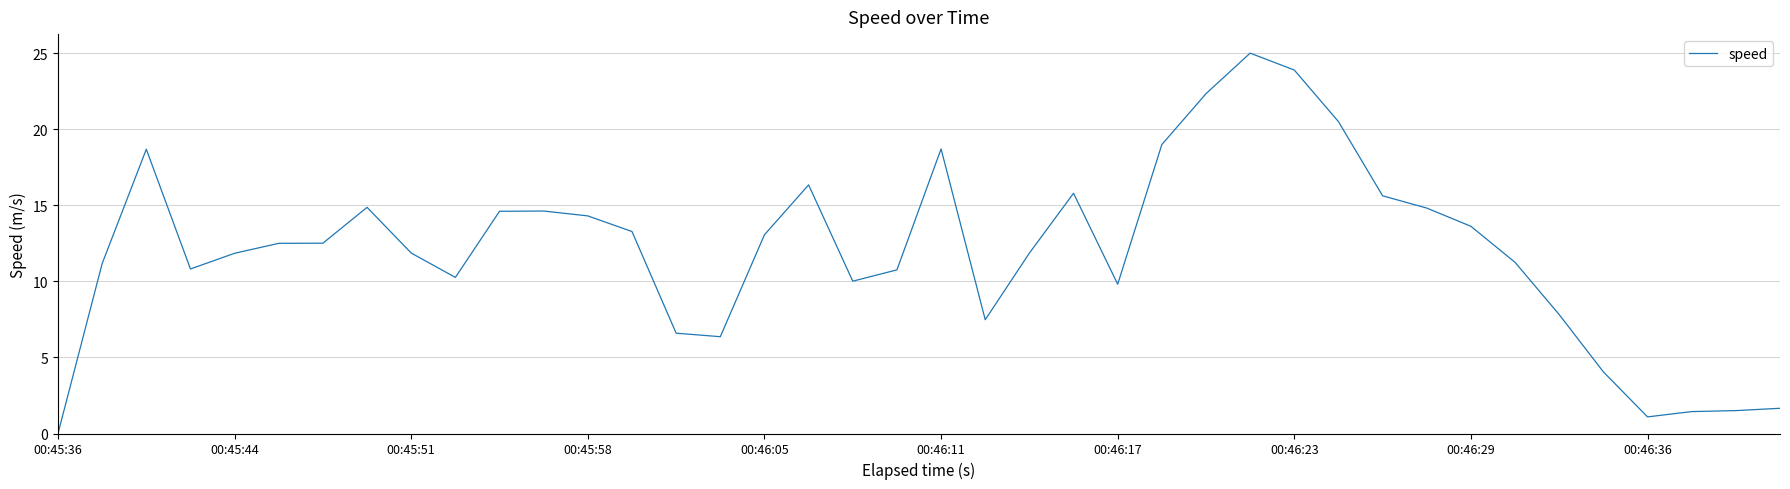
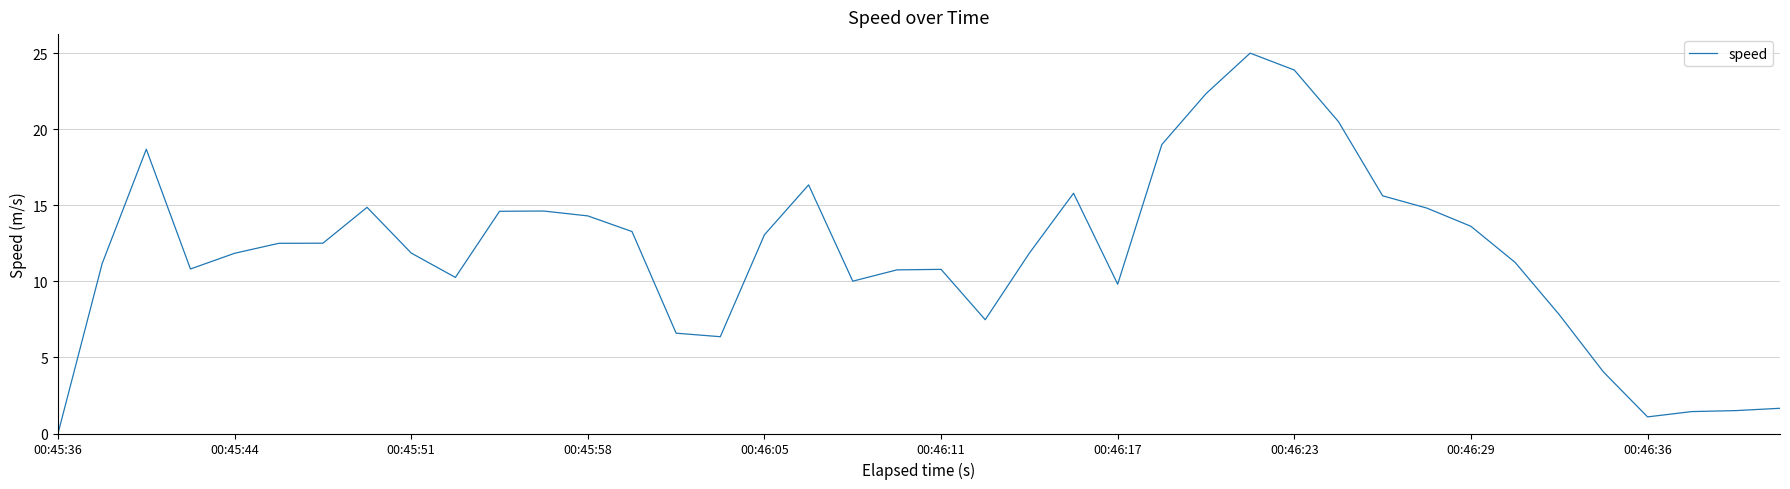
00:46:11: 18.7 -> 10.8
